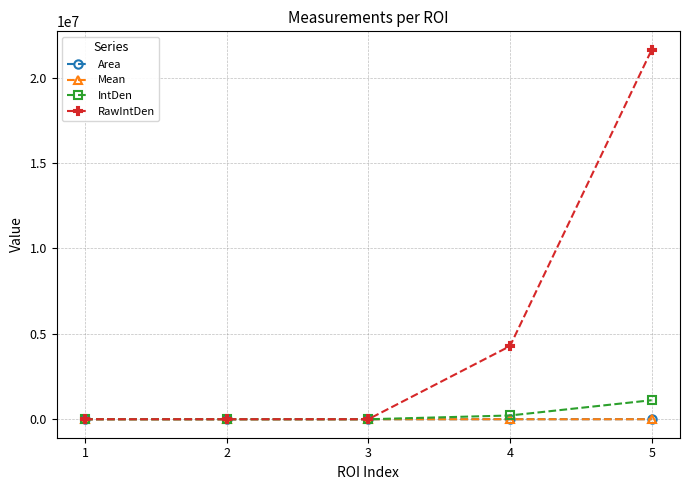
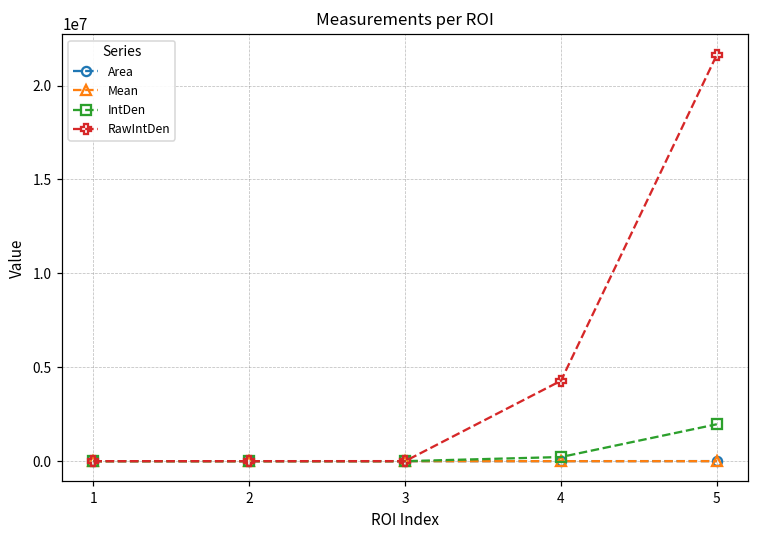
IntDen, 5: 1100000 -> 2000000
